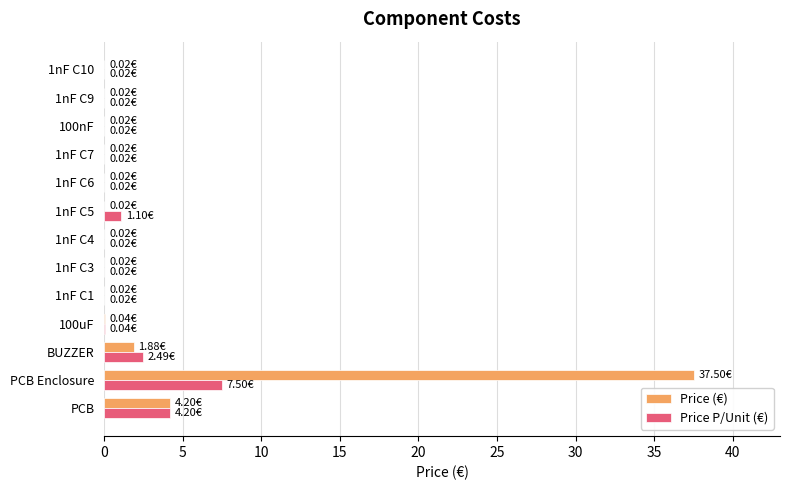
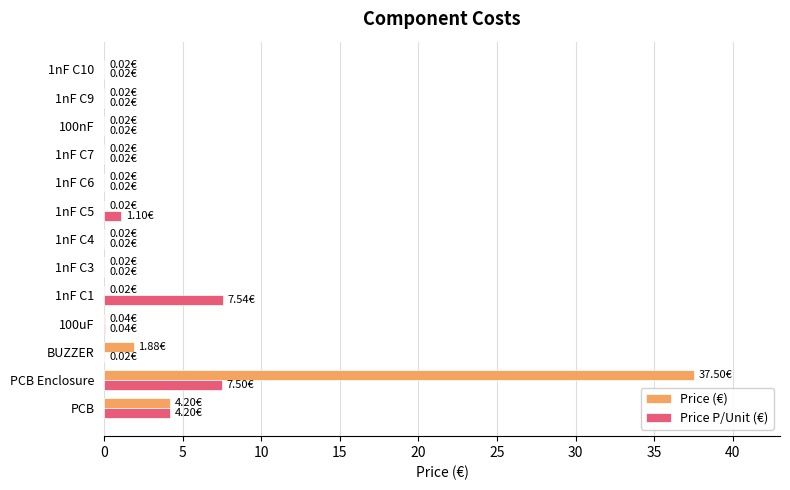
Price P/Unit (€), 1nF C1: 0.02€ -> 7.54€
Price P/Unit (€), BUZZER: 2.49€ -> 0.02€
